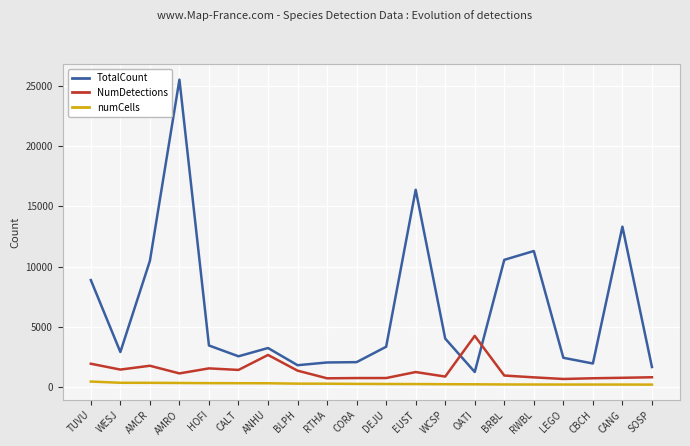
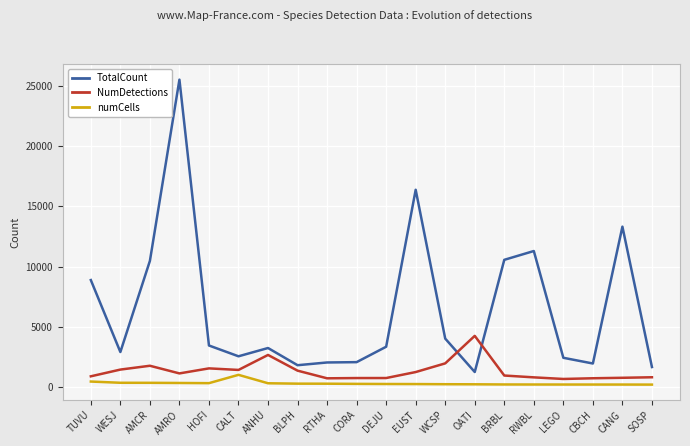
NumDetections, TUVU: 1900 -> 900
numCells, CALT: 300 -> 1000
NumDetections, WCSP: 900 -> 2000
